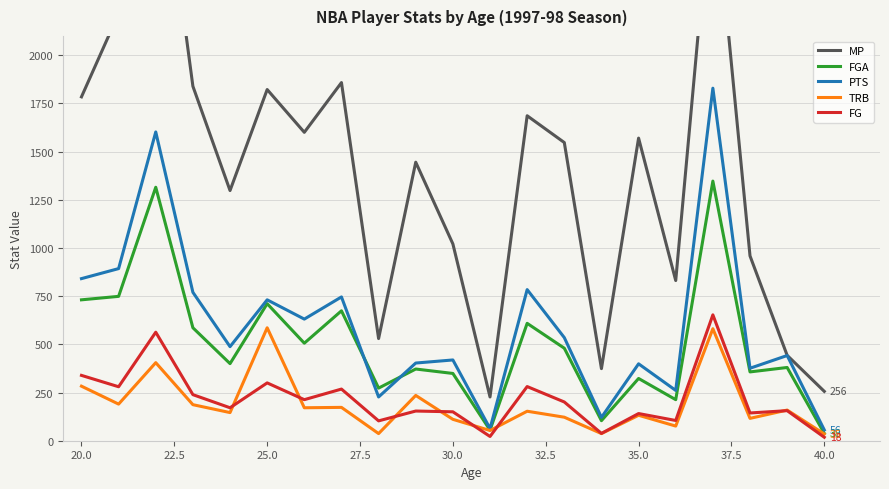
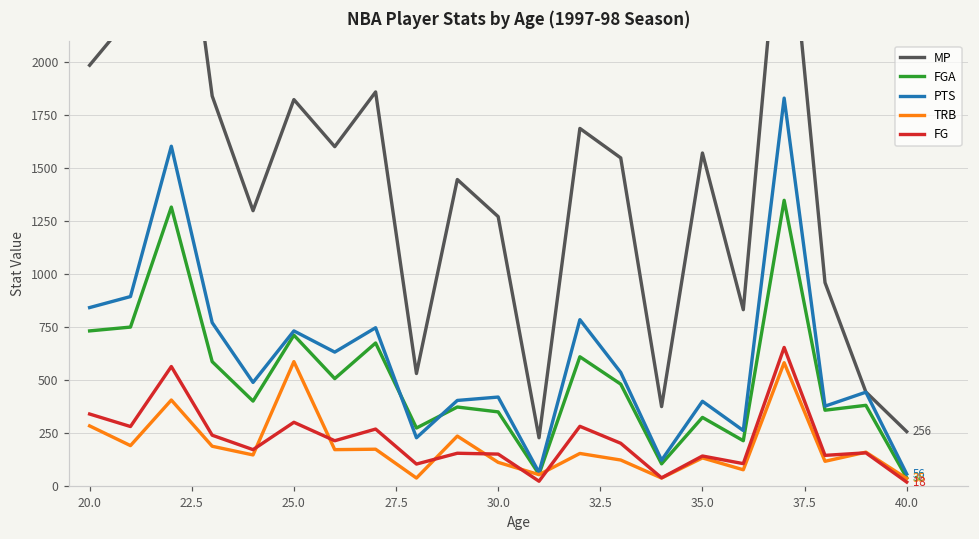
MP, 20.0: 1780 -> 1980
MP, 30.0: 1020 -> 1270
